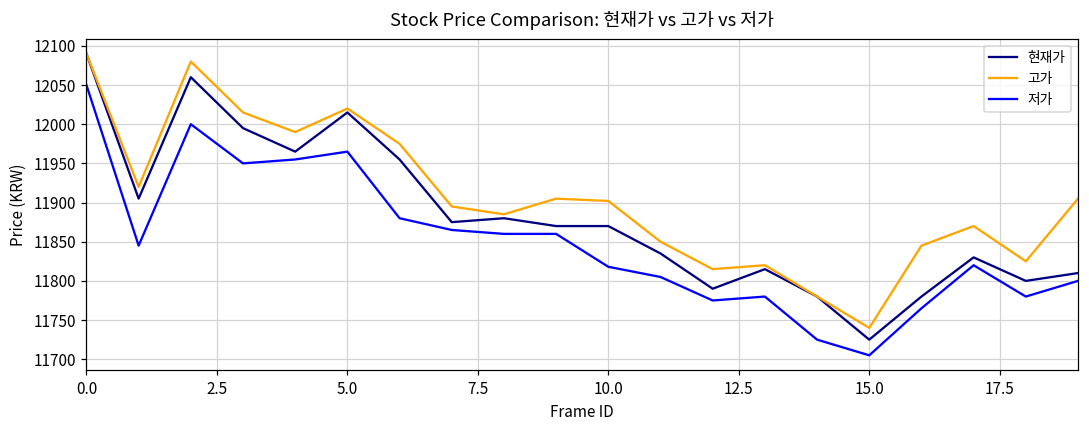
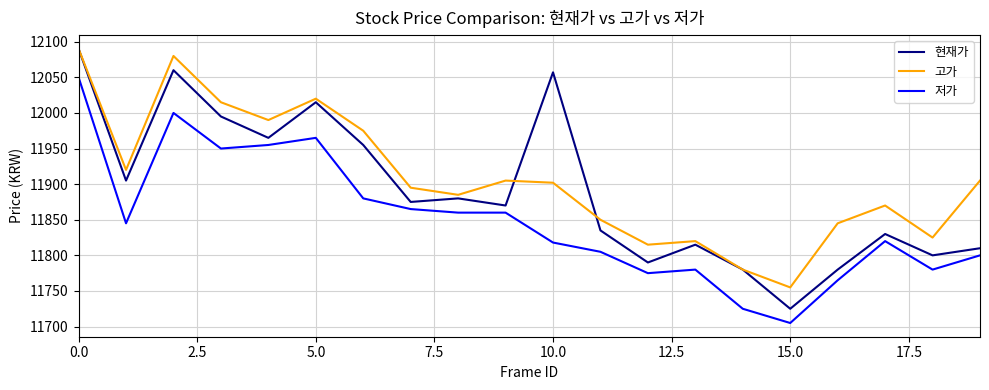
현재가, 10.0: 11870 -> 12060
고가, 15.0: 11740 -> 11760
